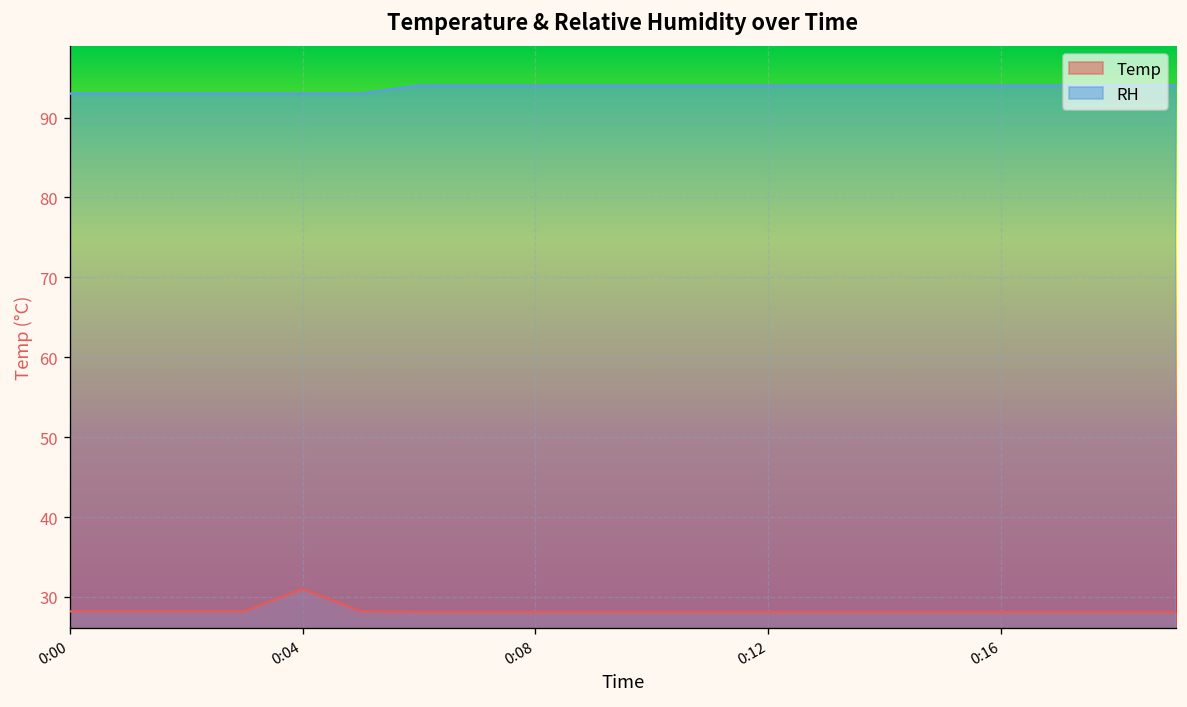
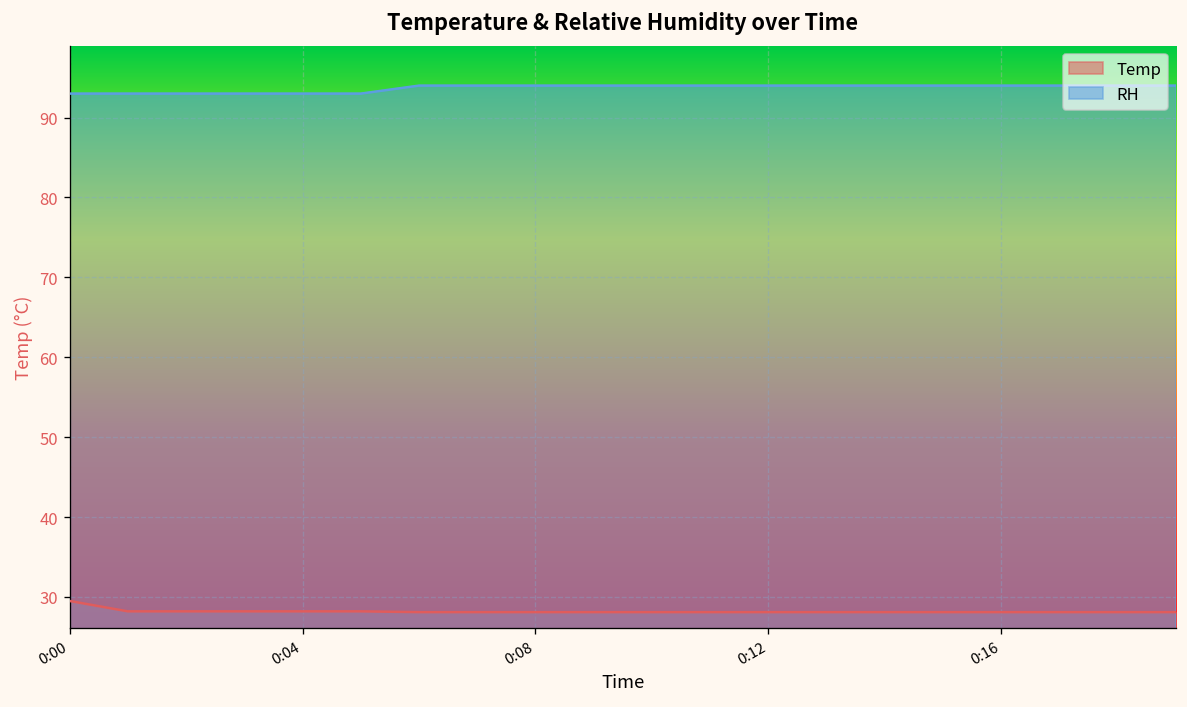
Temp, 0:00: 28 -> 30
Temp, 0:04: 31 -> 28
